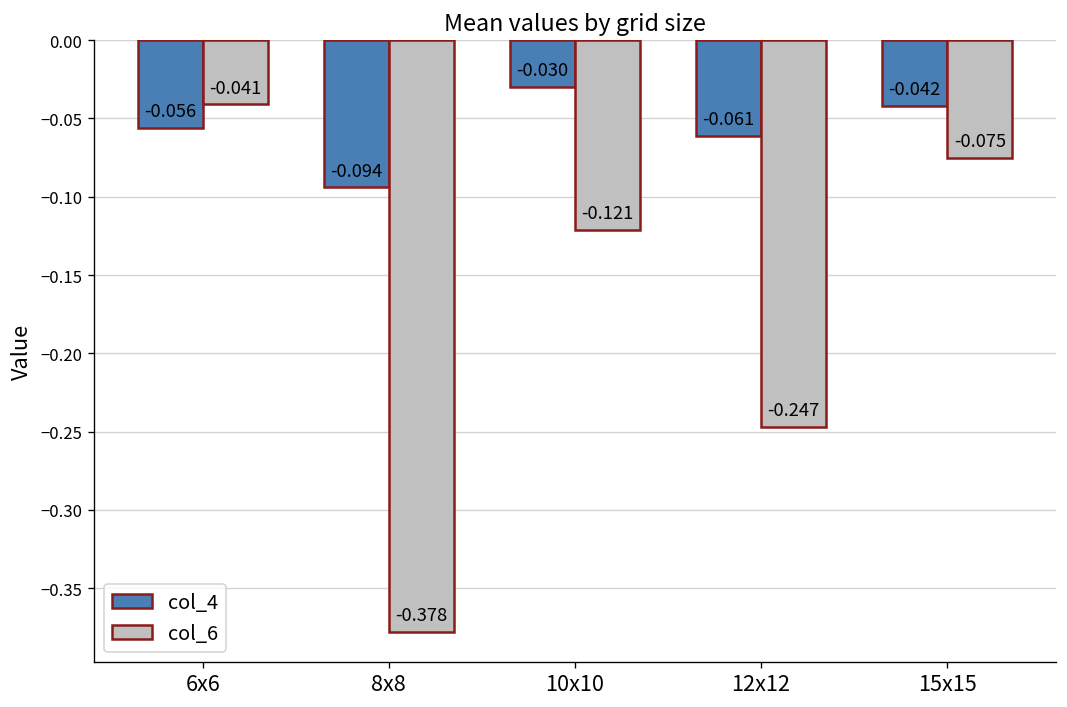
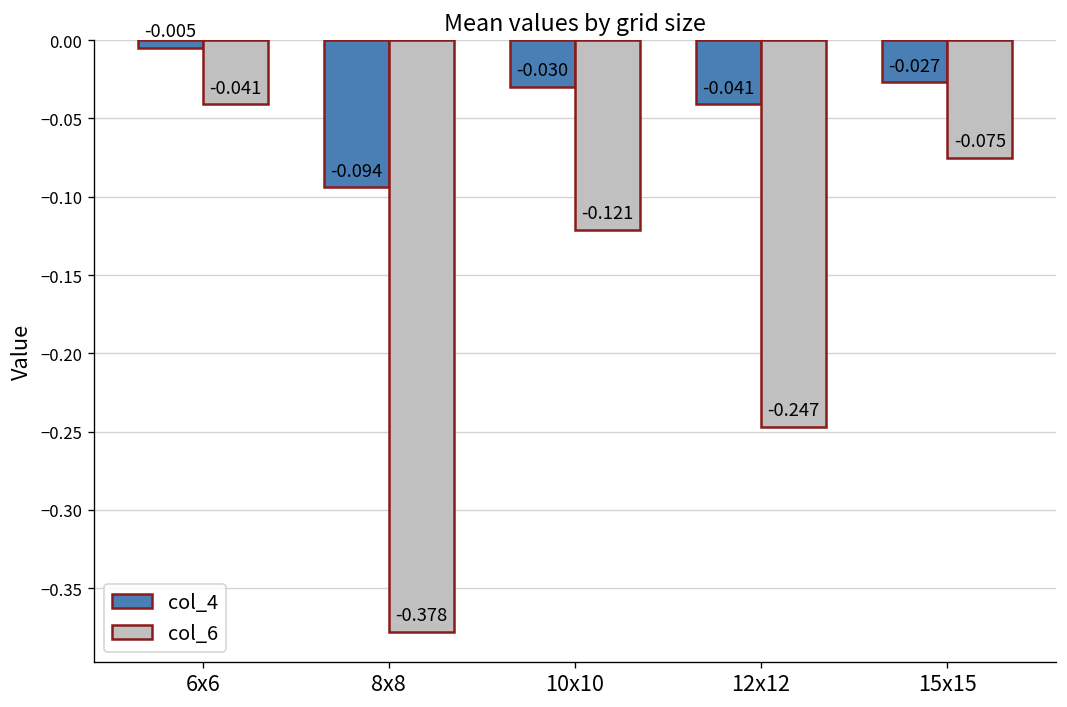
col_4, 6x6: -0.056 -> -0.005
col_4, 12x12: -0.061 -> -0.041
col_4, 15x15: -0.042 -> -0.027
